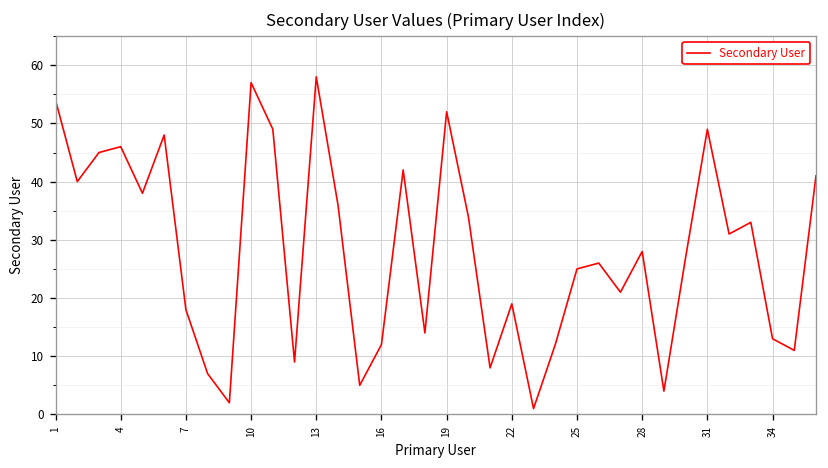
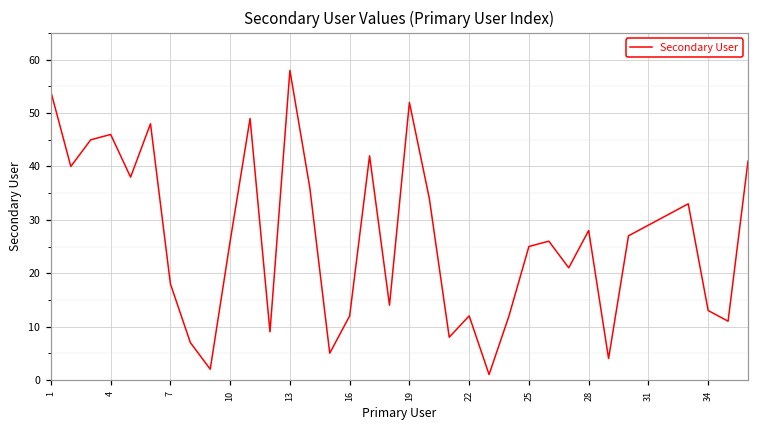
10: 57 -> 26
22: 19 -> 12
31: 49 -> 29
